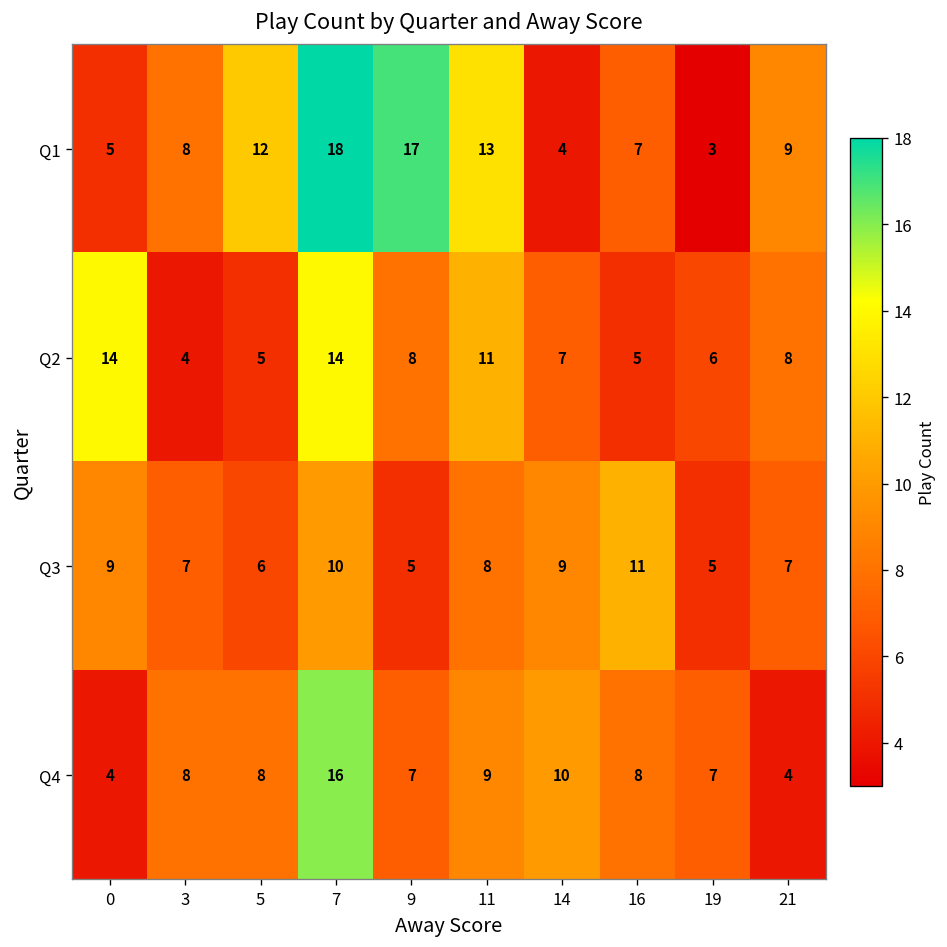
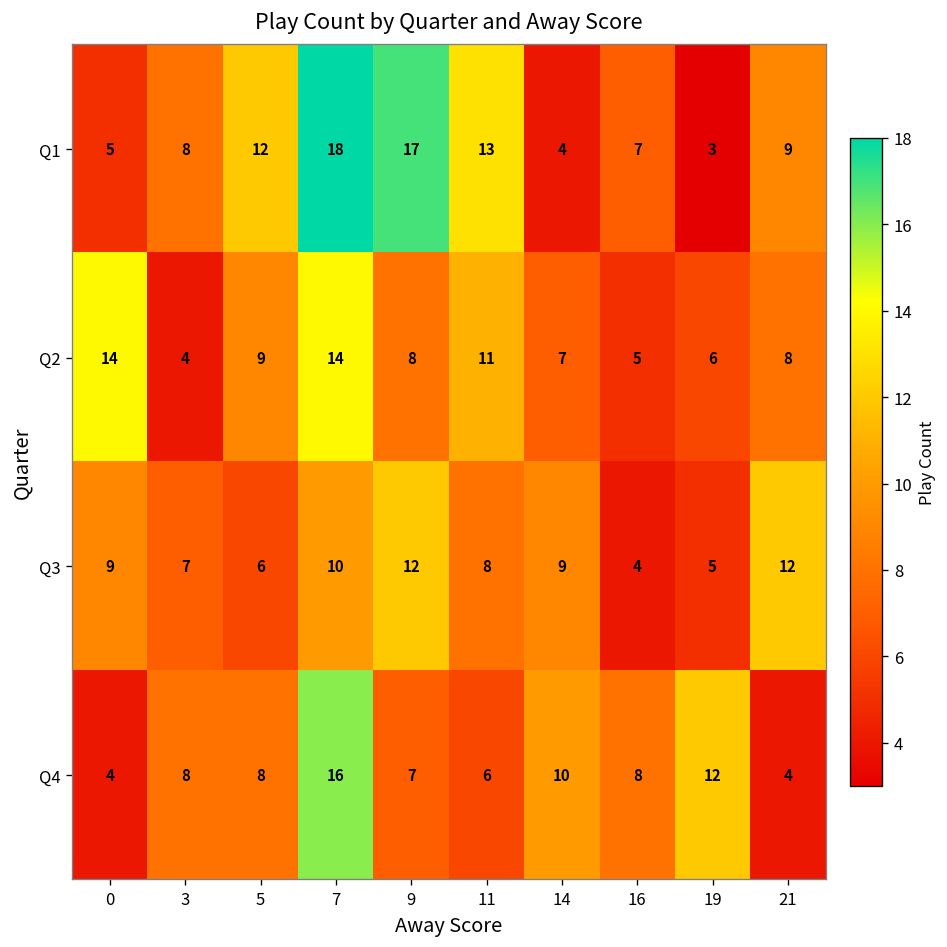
Q2, 5: 5 -> 9
Q3, 9: 5 -> 12
Q3, 16: 11 -> 4
Q3, 21: 7 -> 12
Q4, 11: 9 -> 6
Q4, 19: 7 -> 12
